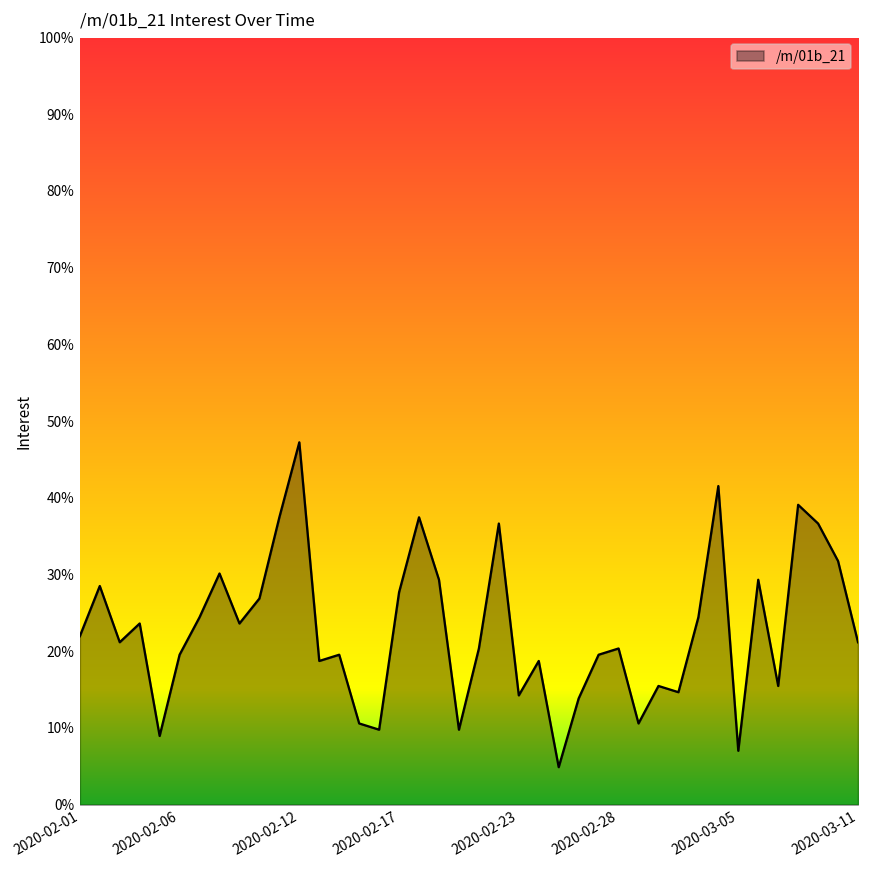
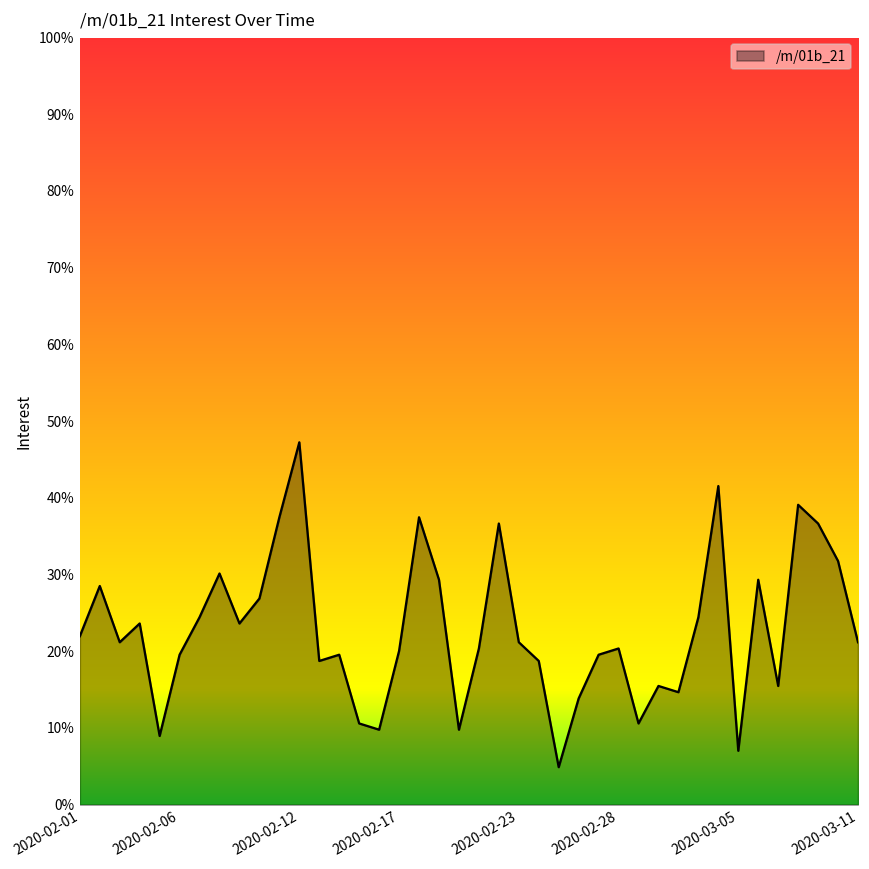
2020-02-17: 28% -> 20%
2020-02-23: 14% -> 21%
